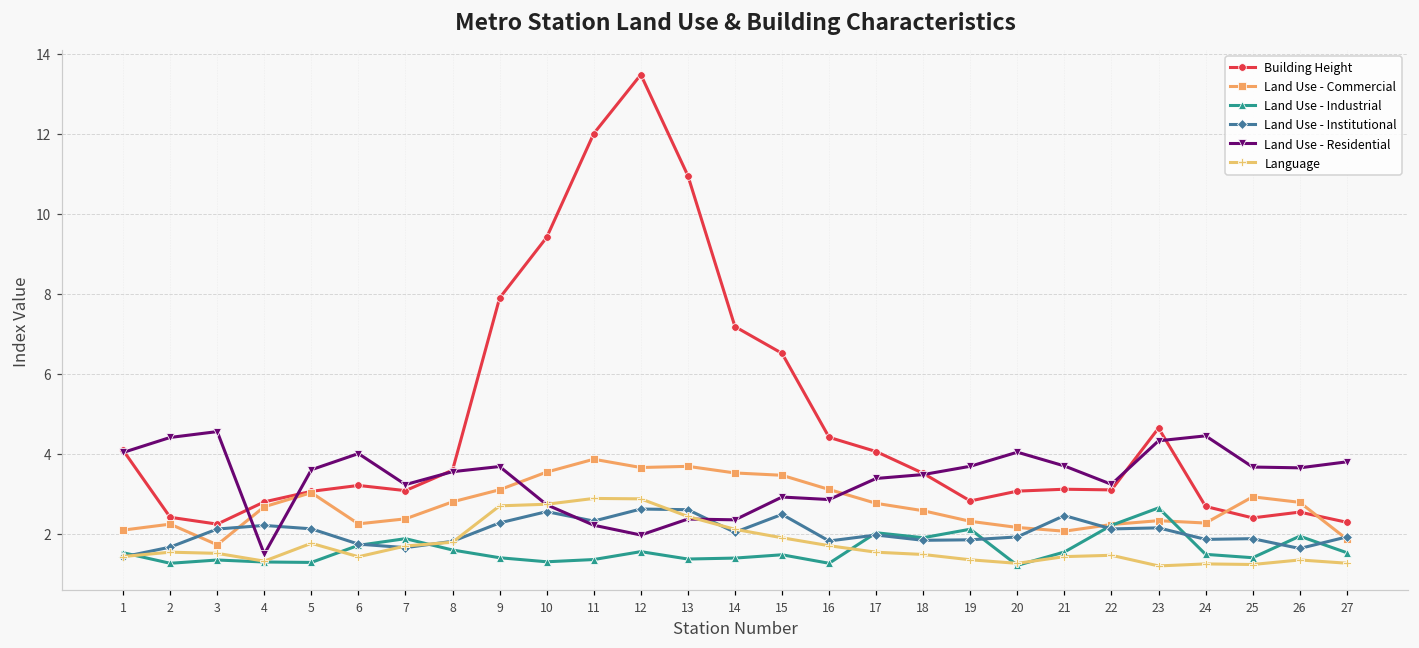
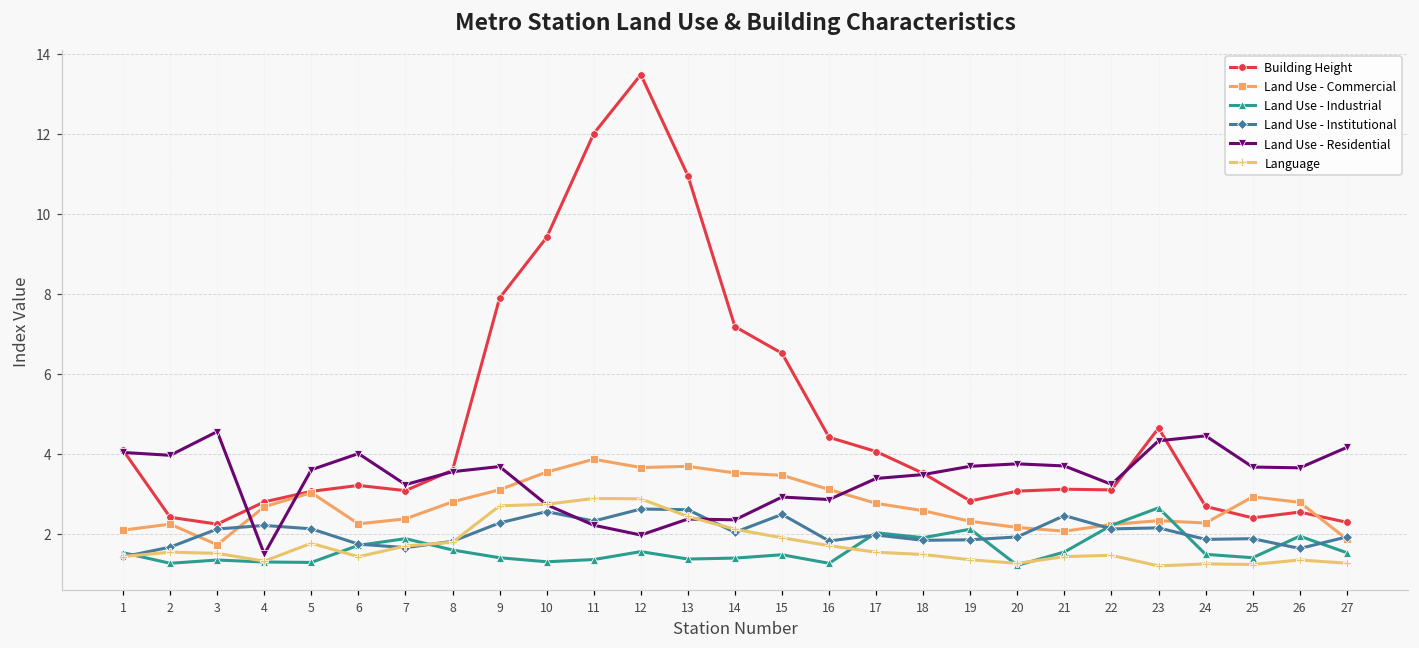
Land Use - Residential, 2: 4.4 -> 4.0
Land Use - Residential, 20: 4.0 -> 3.7
Land Use - Residential, 27: 3.8 -> 4.2
